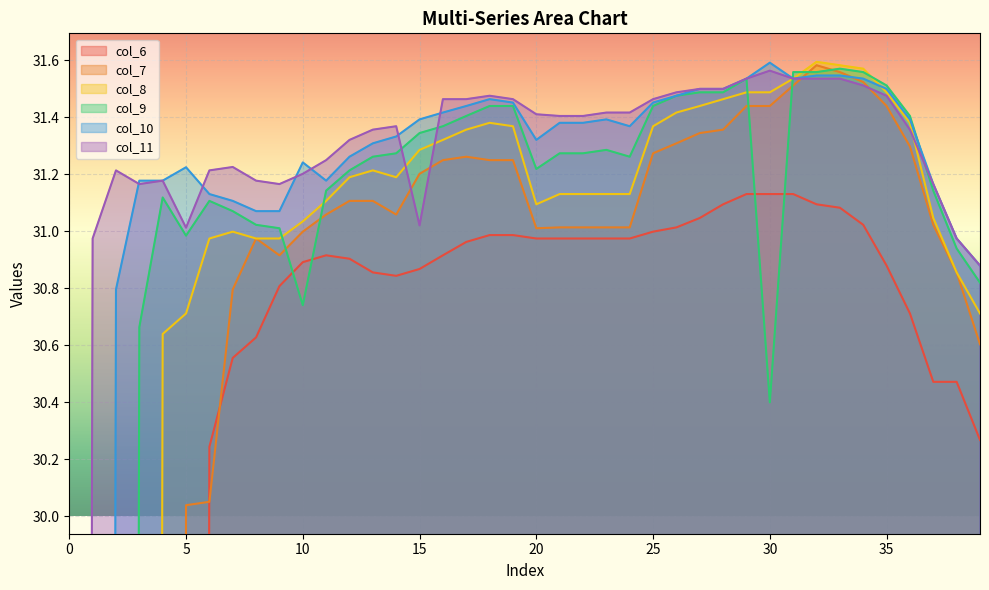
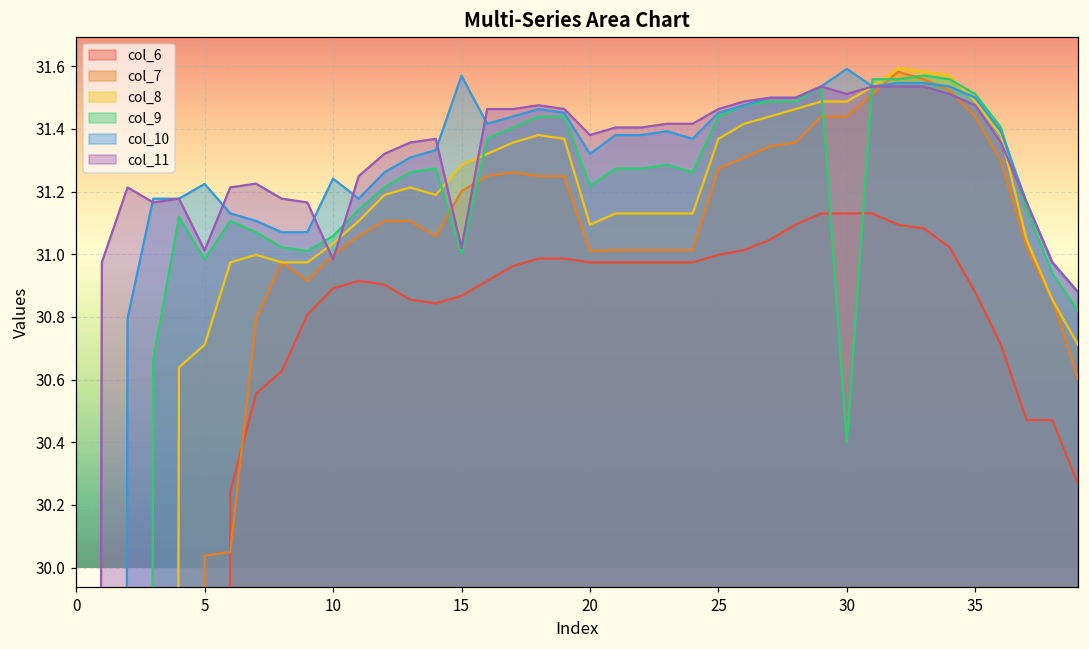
col_9, 10: 30.74 -> 31.06
col_11, 10: 31.20 -> 30.98
col_9, 15: 31.34 -> 31.00
col_10, 15: 31.39 -> 31.57
col_11, 20: 31.41 -> 31.38
col_11, 30: 31.56 -> 31.51
